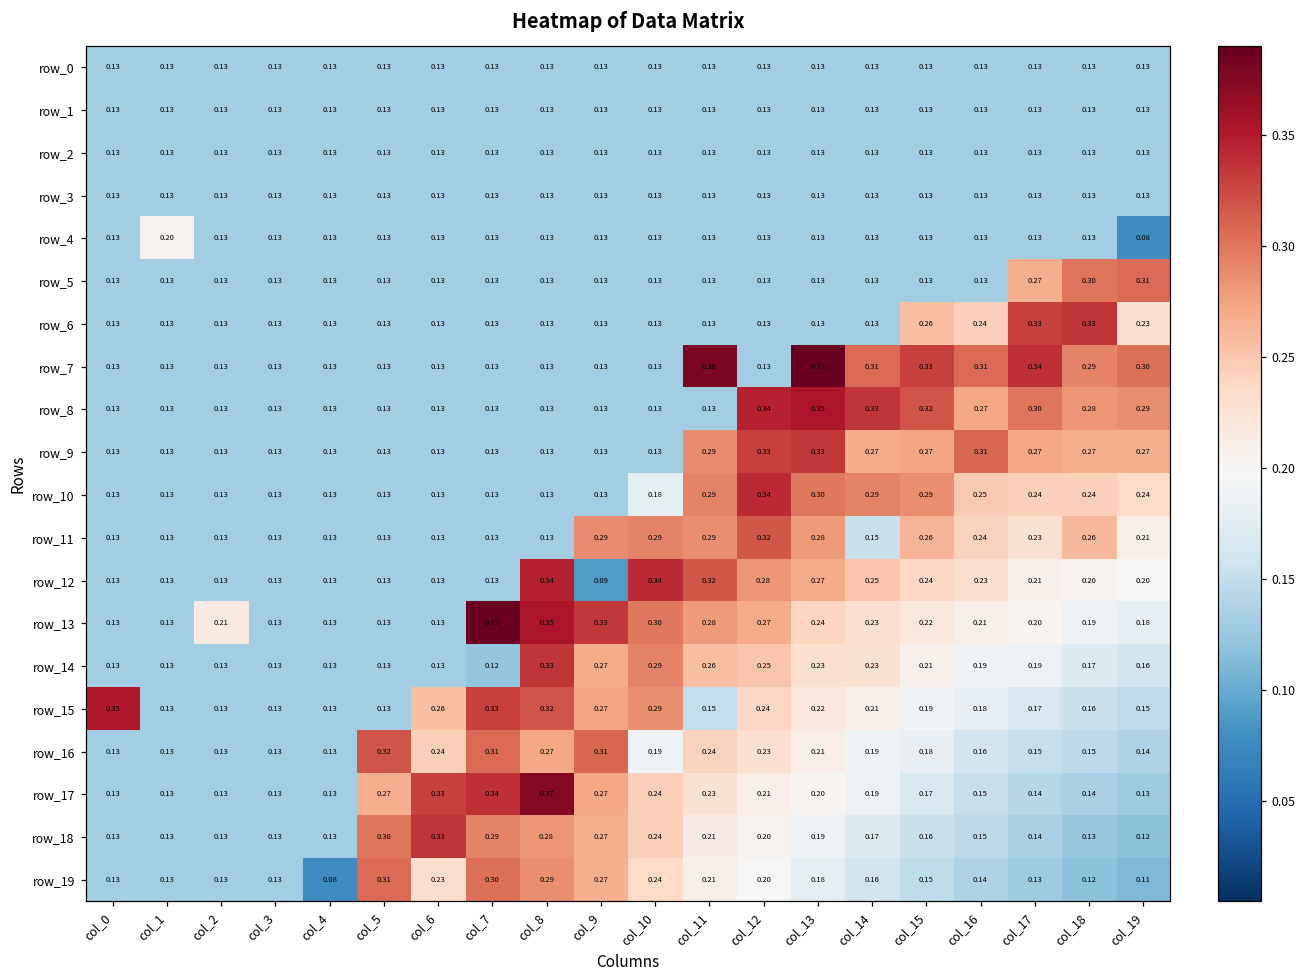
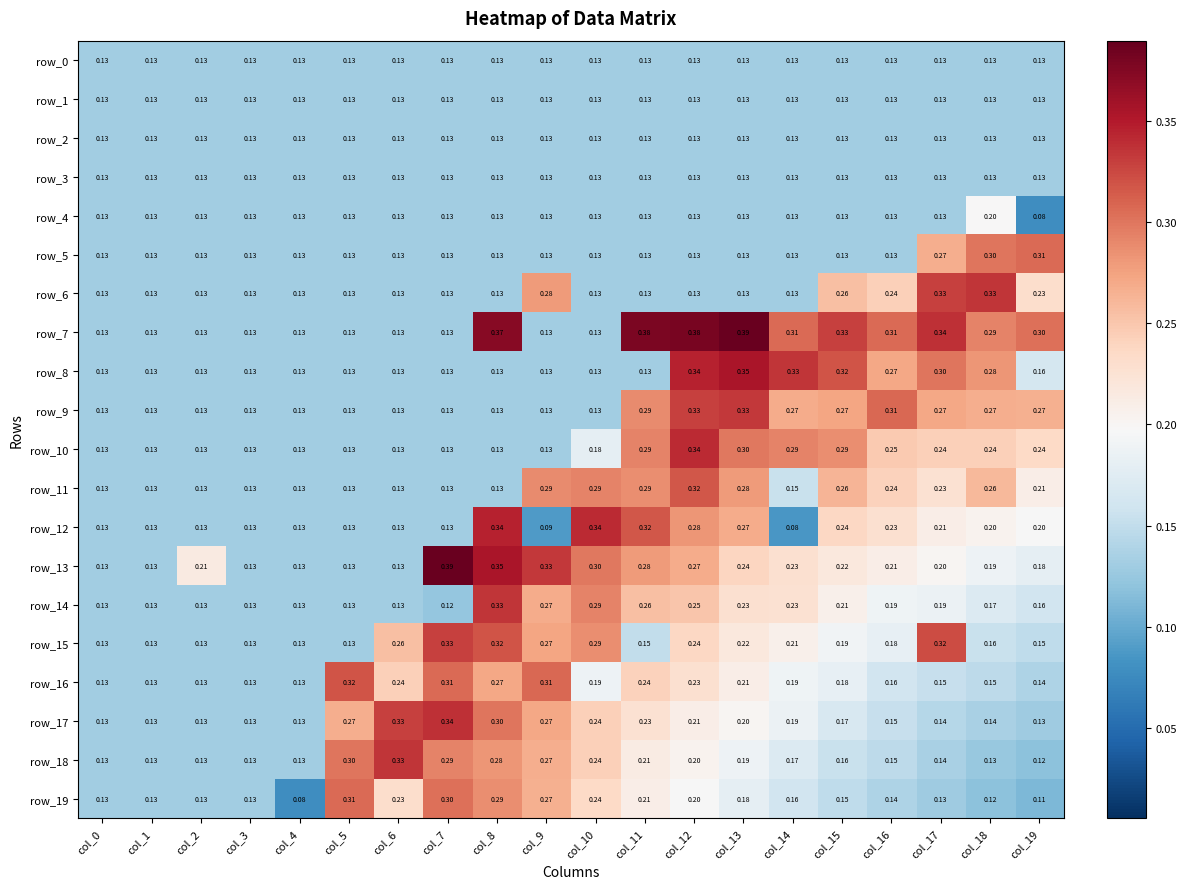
row_4, col_1: 0.20 -> 0.13
row_4, col_18: 0.13 -> 0.20
row_6, col_9: 0.13 -> 0.28
row_7, col_8: 0.13 -> 0.37
row_7, col_12: 0.13 -> 0.38
row_8, col_19: 0.29 -> 0.16
row_12, col_14: 0.25 -> 0.08
row_15, col_0: 0.35 -> 0.13
row_15, col_17: 0.17 -> 0.32
row_17, col_8: 0.37 -> 0.30
